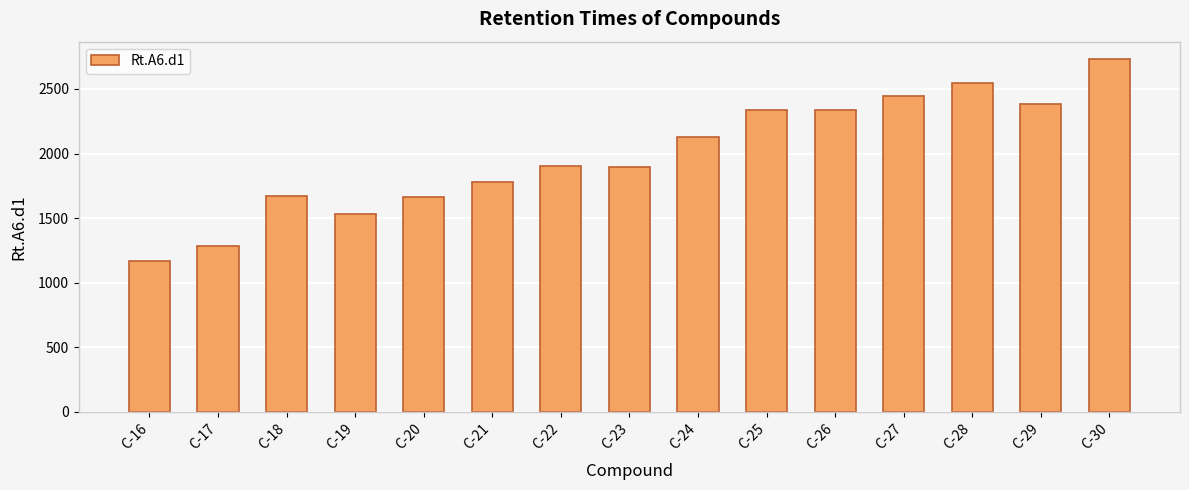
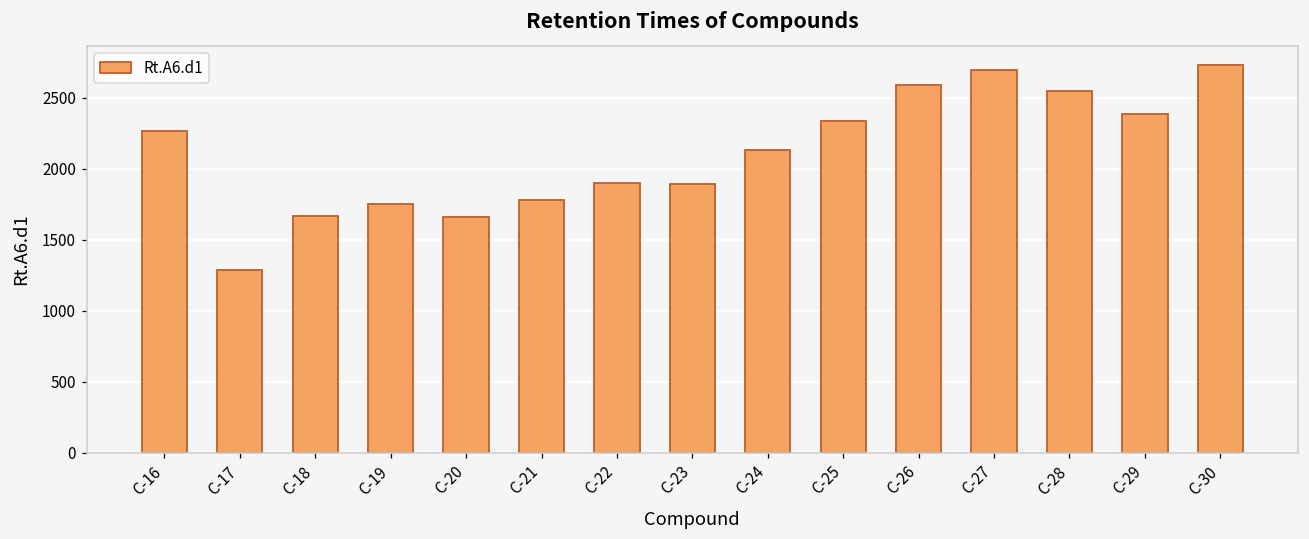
C-16: 1170 -> 2270
C-19: 1540 -> 1760
C-26: 2340 -> 2590
C-27: 2450 -> 2690
